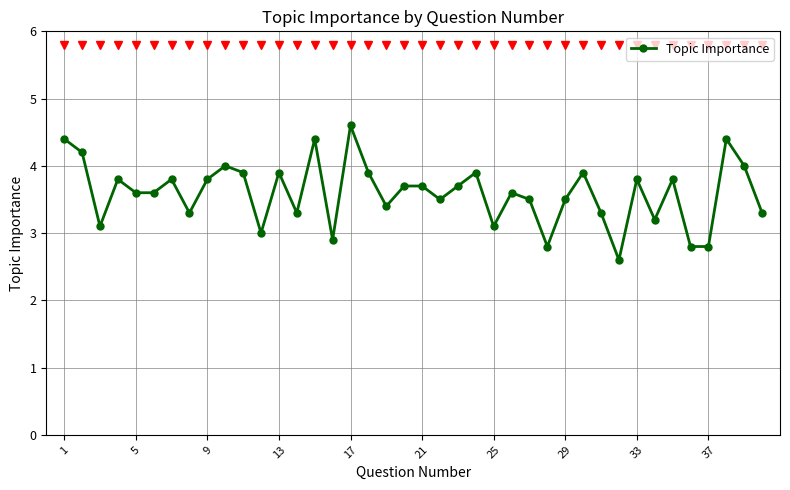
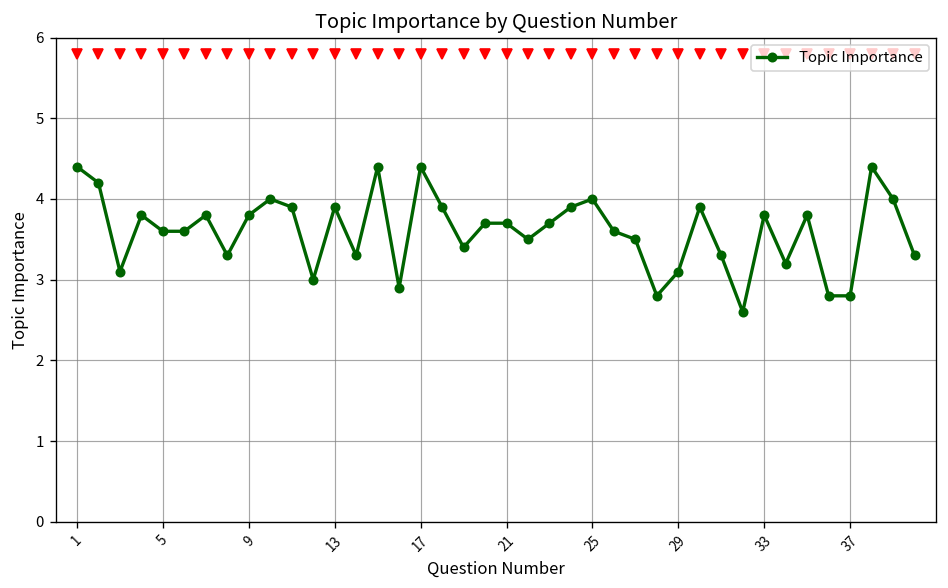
Topic Importance, 17: 4.6 -> 4.4
Topic Importance, 25: 3.1 -> 4.0
Topic Importance, 29: 3.5 -> 3.1
